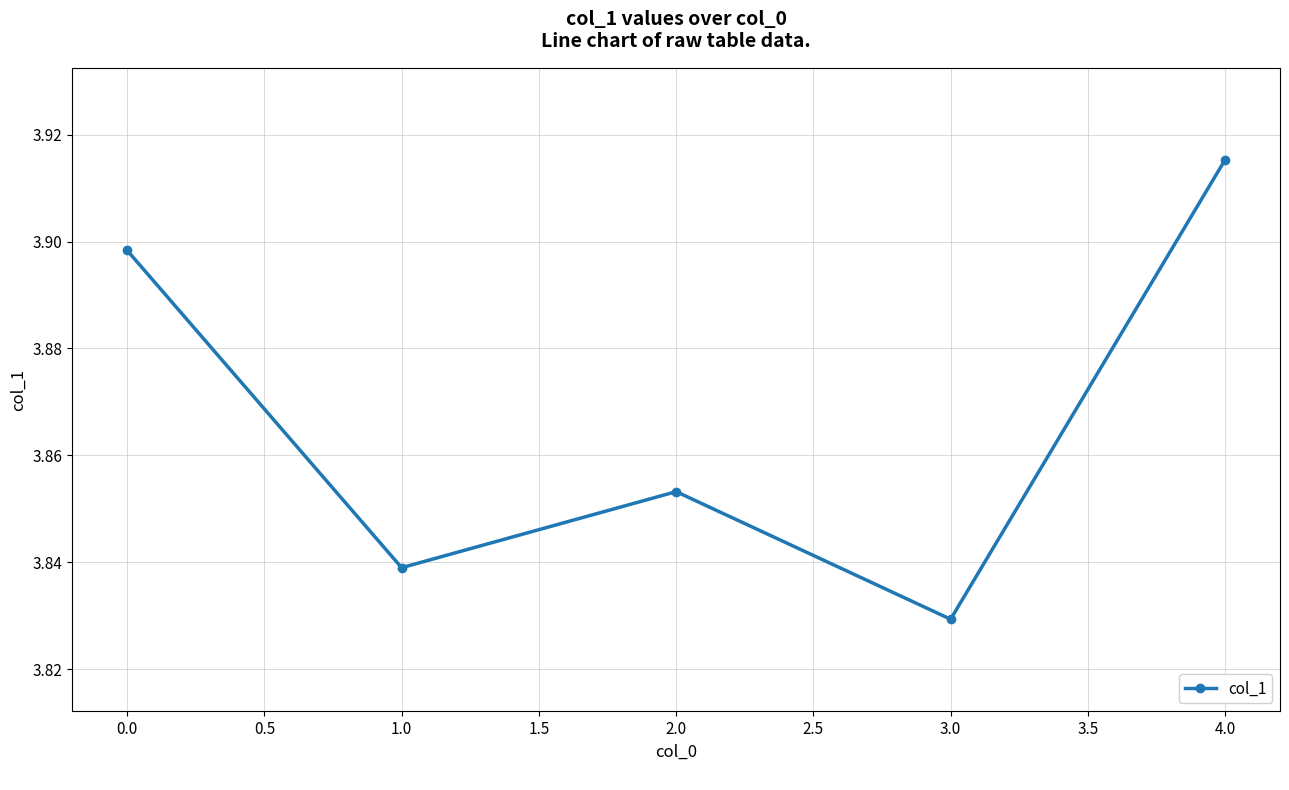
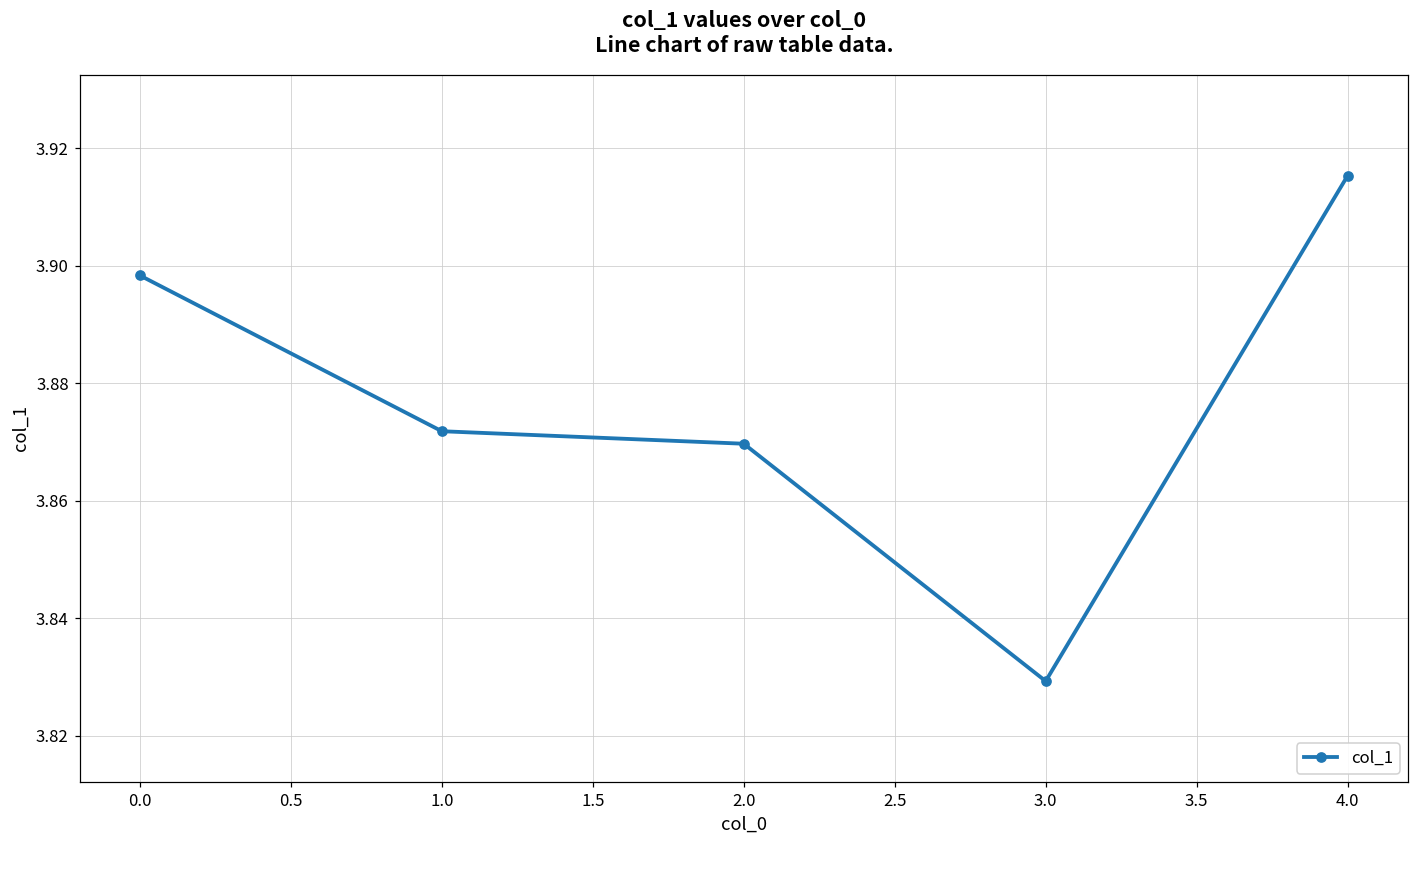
1.0: 3.839 -> 3.872
2.0: 3.853 -> 3.870
